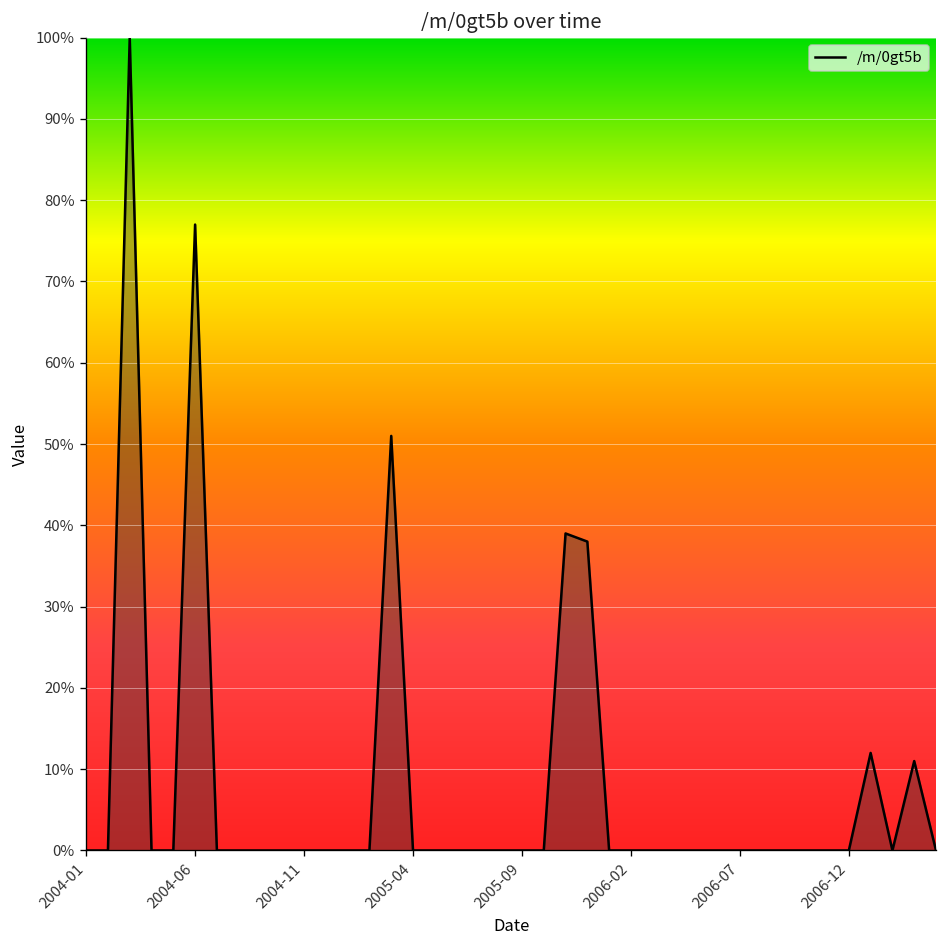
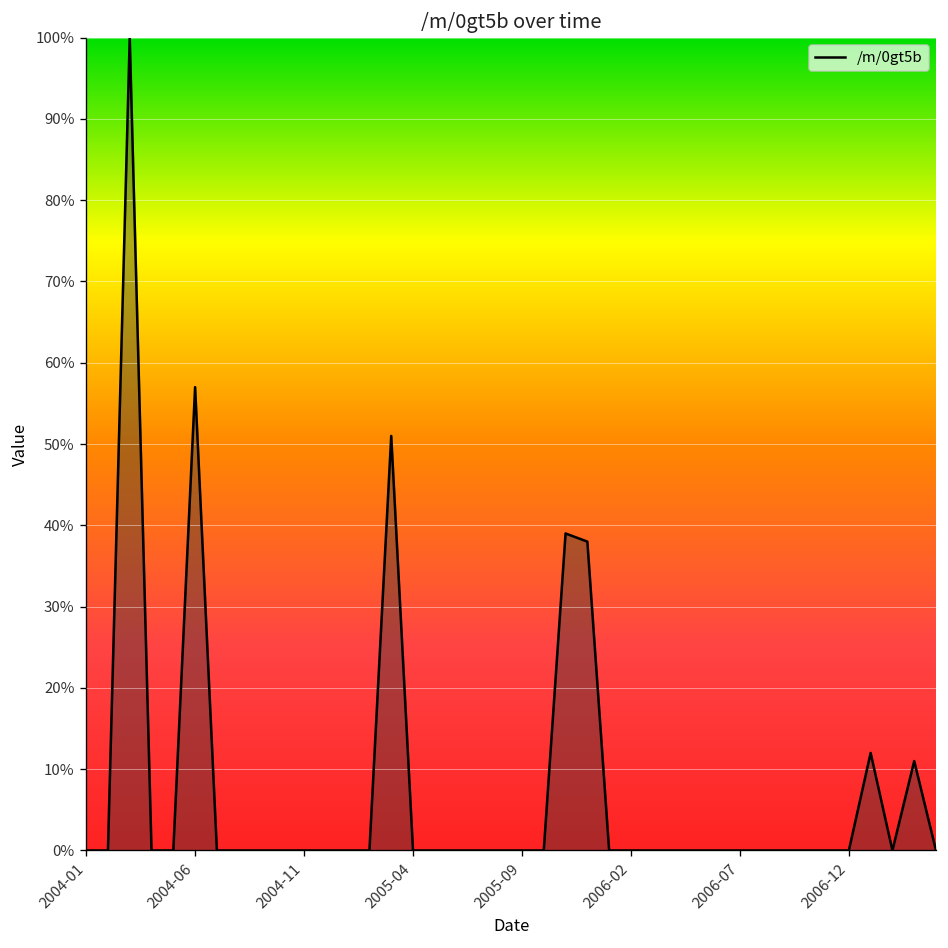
2004-06: 77% -> 57%
